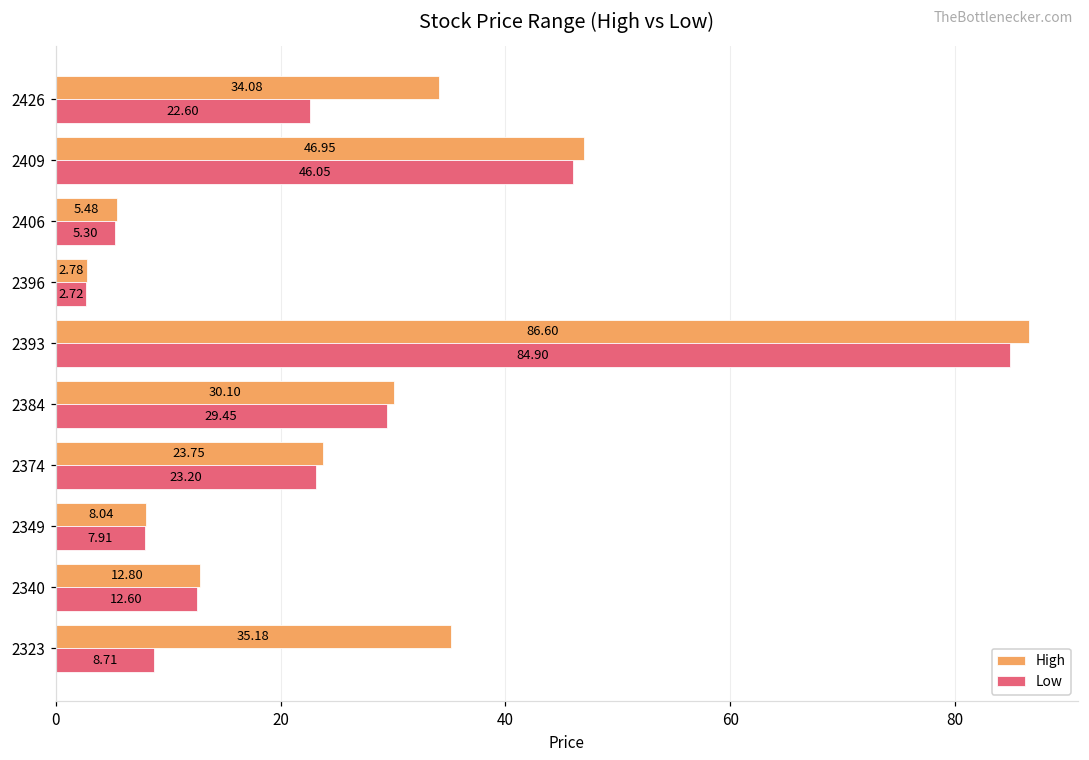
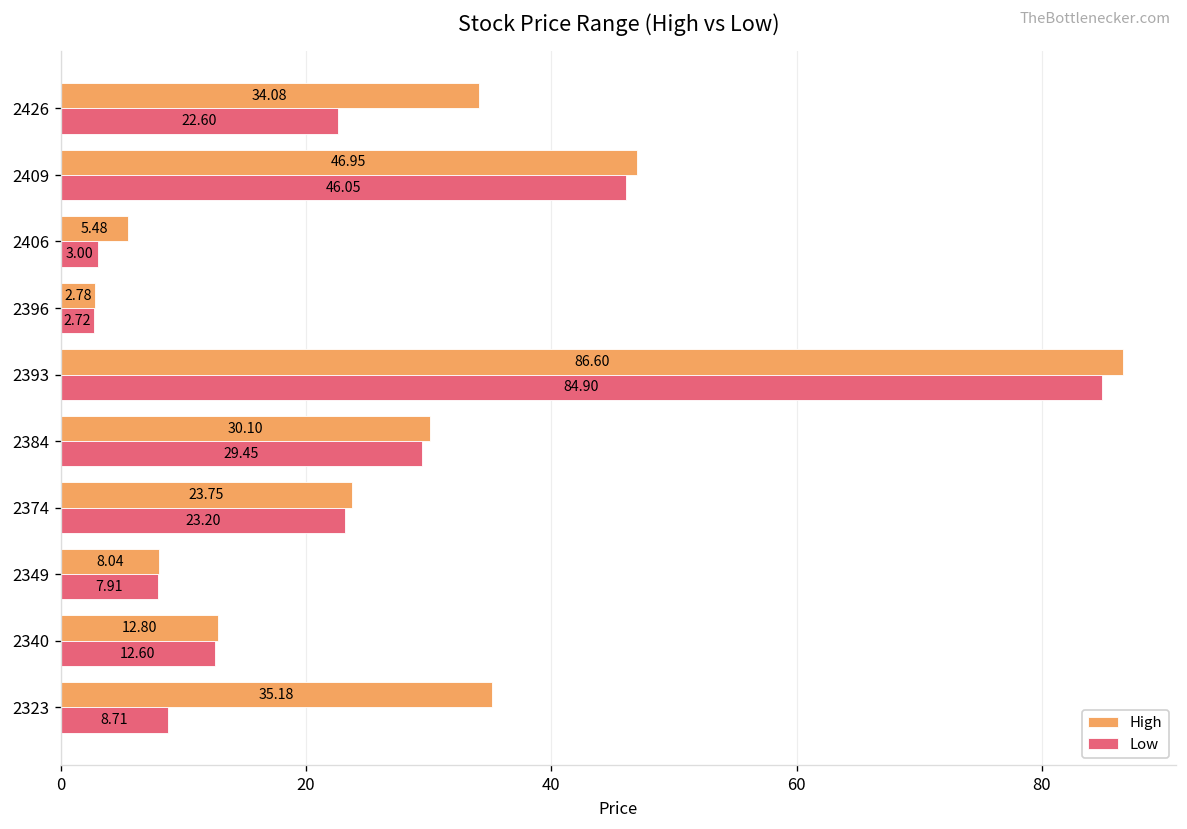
Low, 2406: 5.30 -> 3.00
